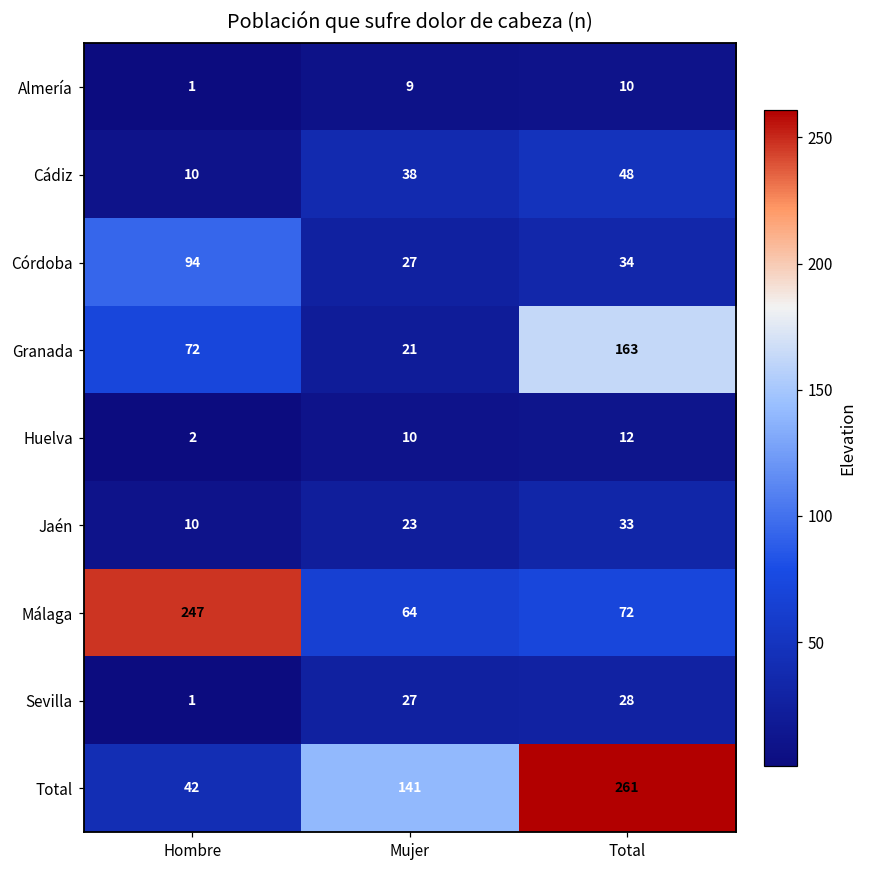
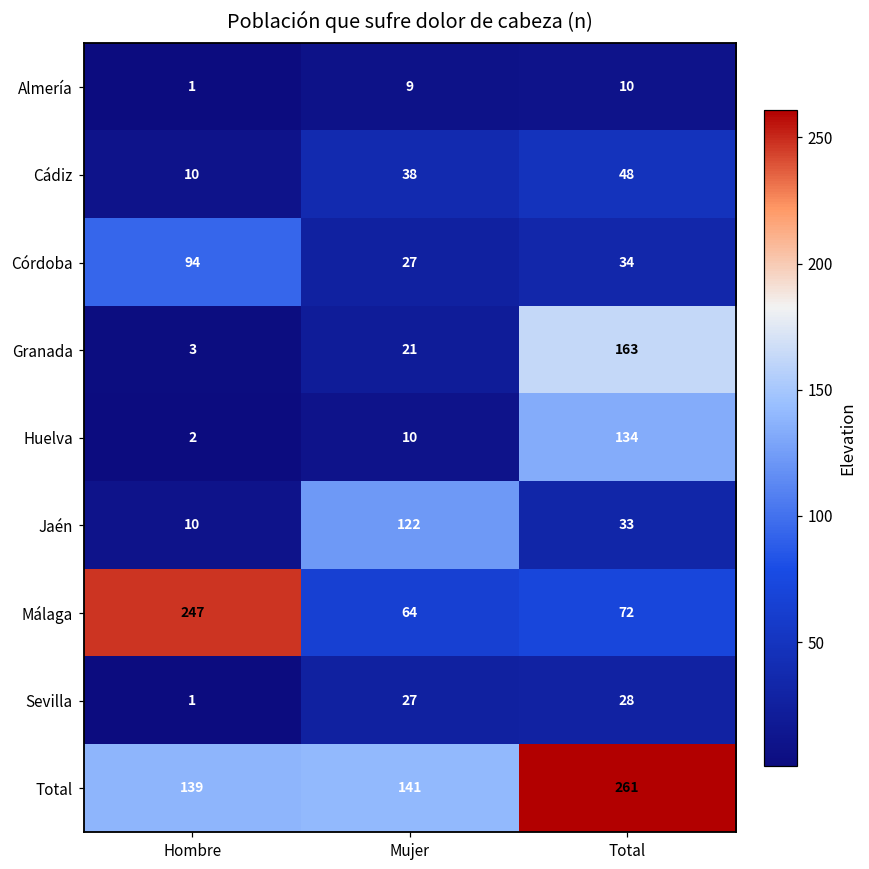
Granada, Hombre: 72 -> 3
Huelva, Total: 12 -> 134
Jaén, Mujer: 23 -> 122
Total, Hombre: 42 -> 139
